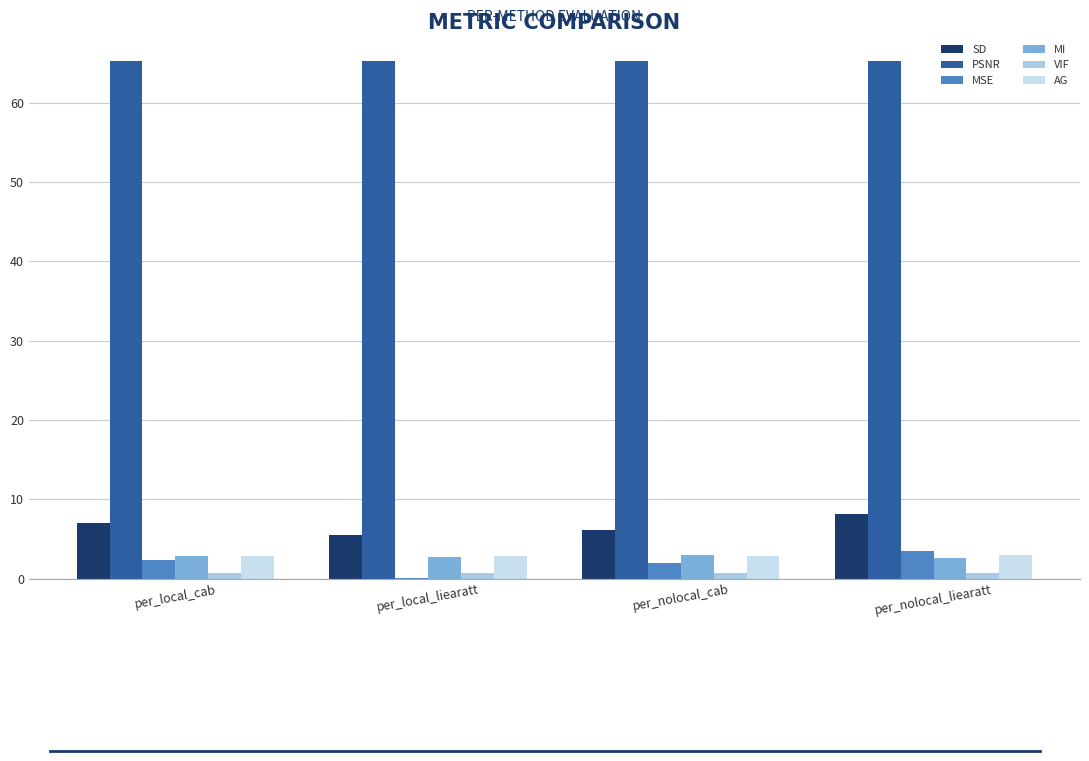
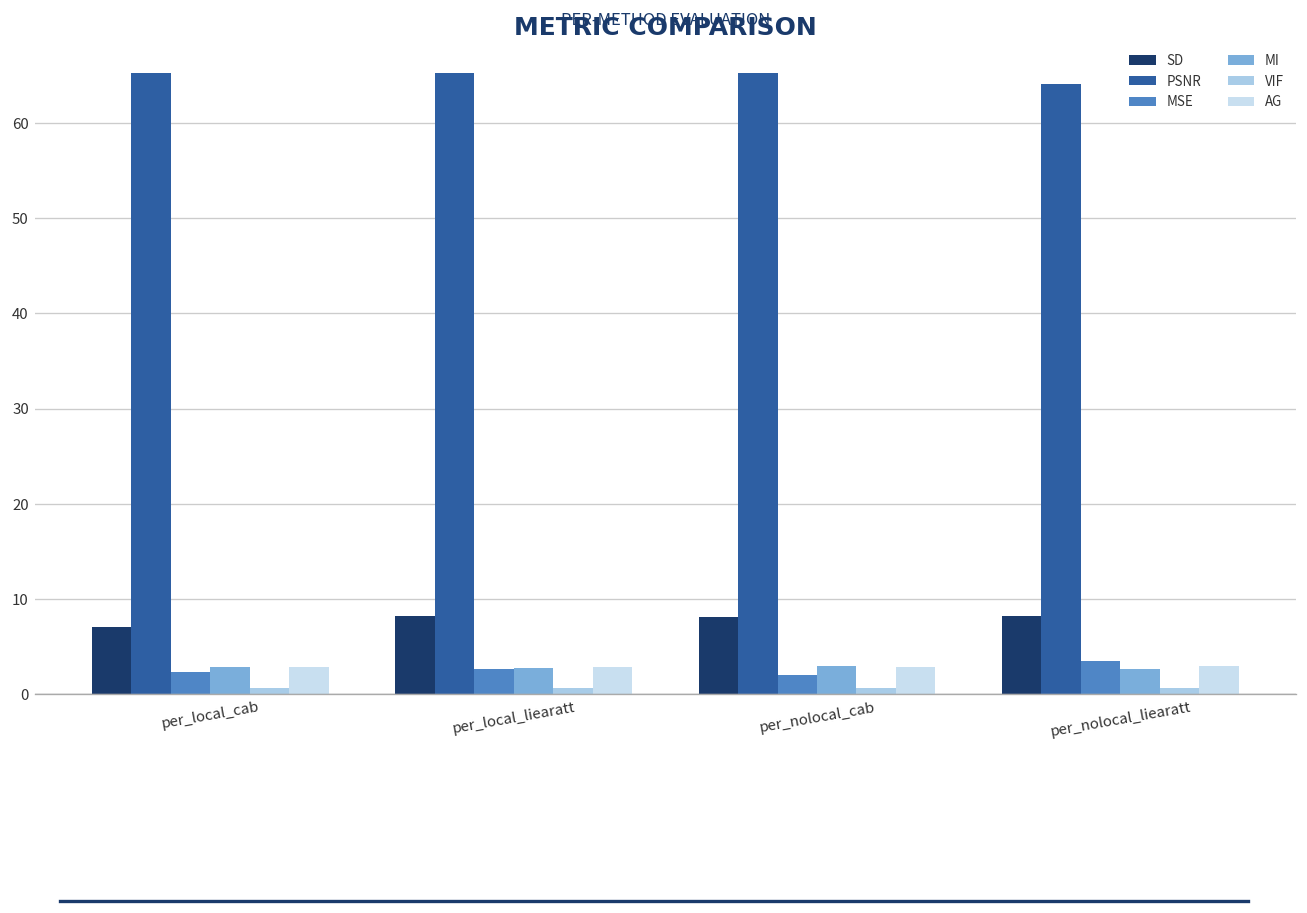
SD, per_local_liearatt: 6 -> 8
MSE, per_local_liearatt: 0 -> 3
SD, per_nolocal_cab: 6 -> 8
PSNR, per_nolocal_liearatt: 65 -> 64
